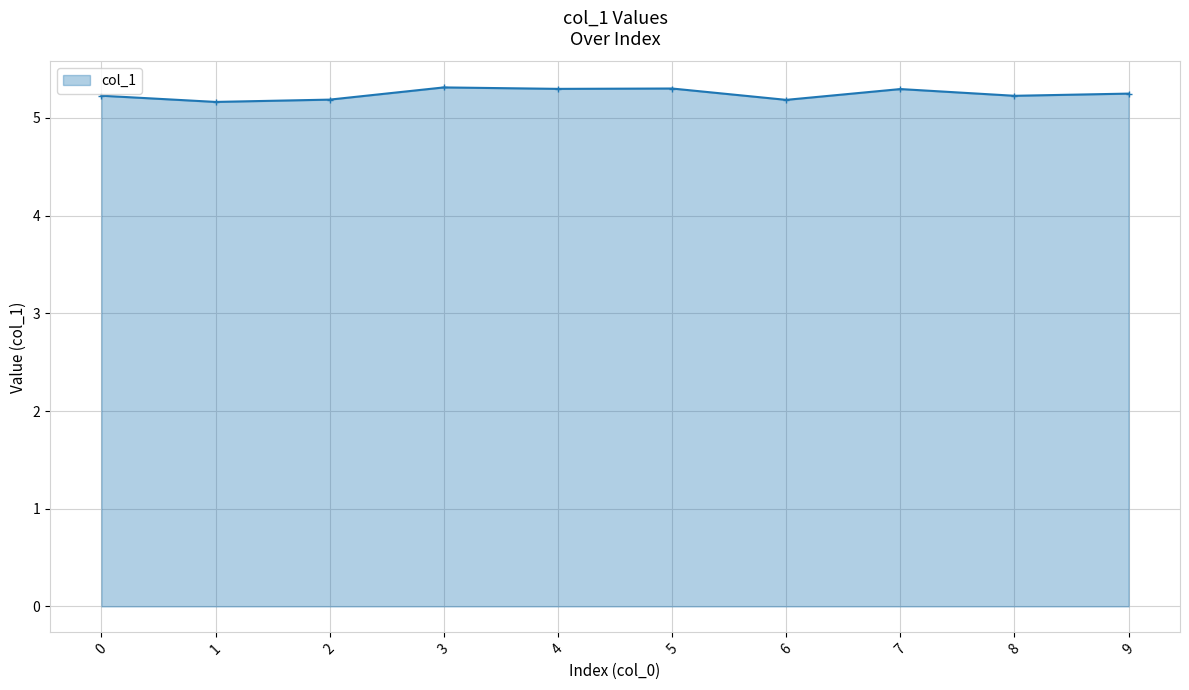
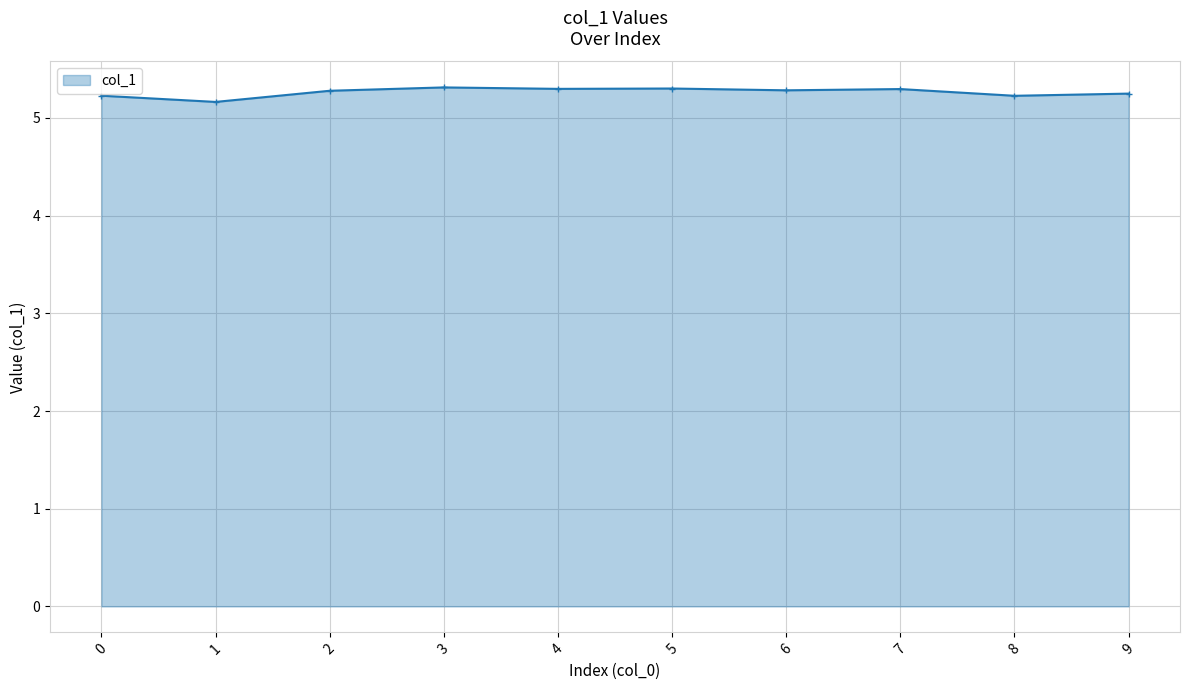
2: 5.2 -> 5.3
6: 5.2 -> 5.3
